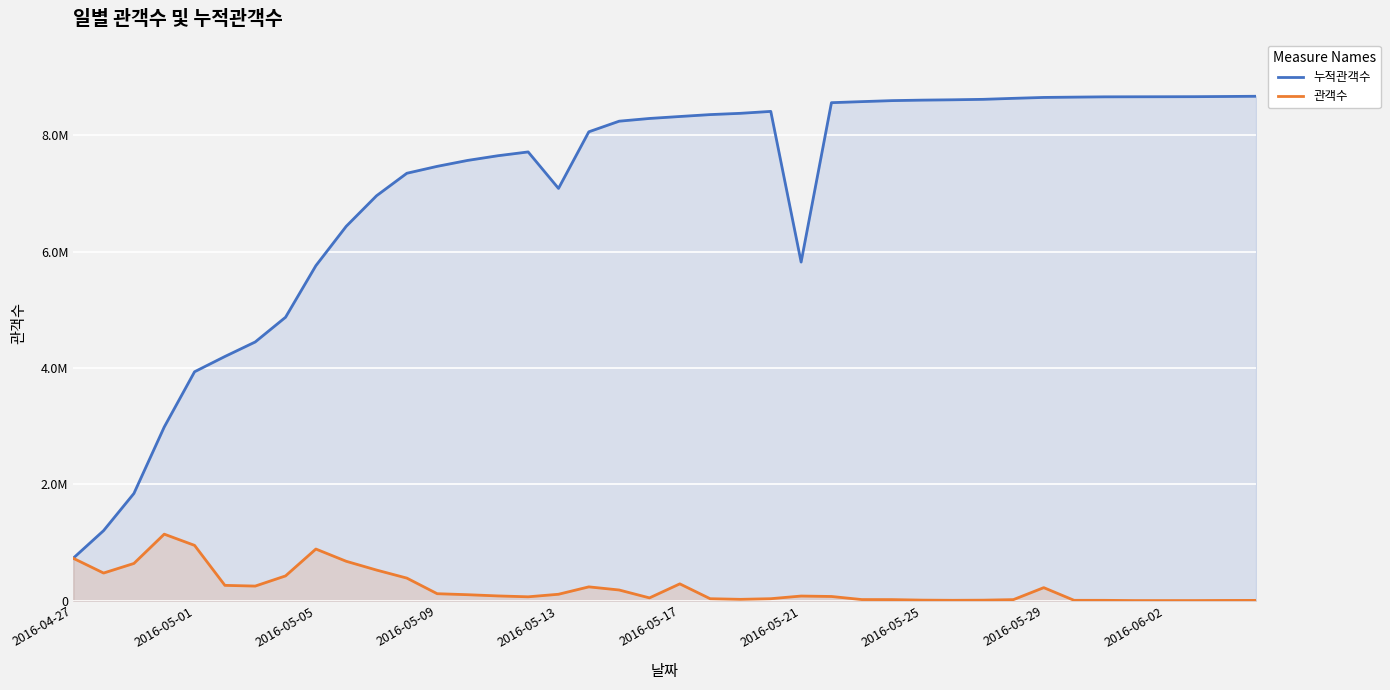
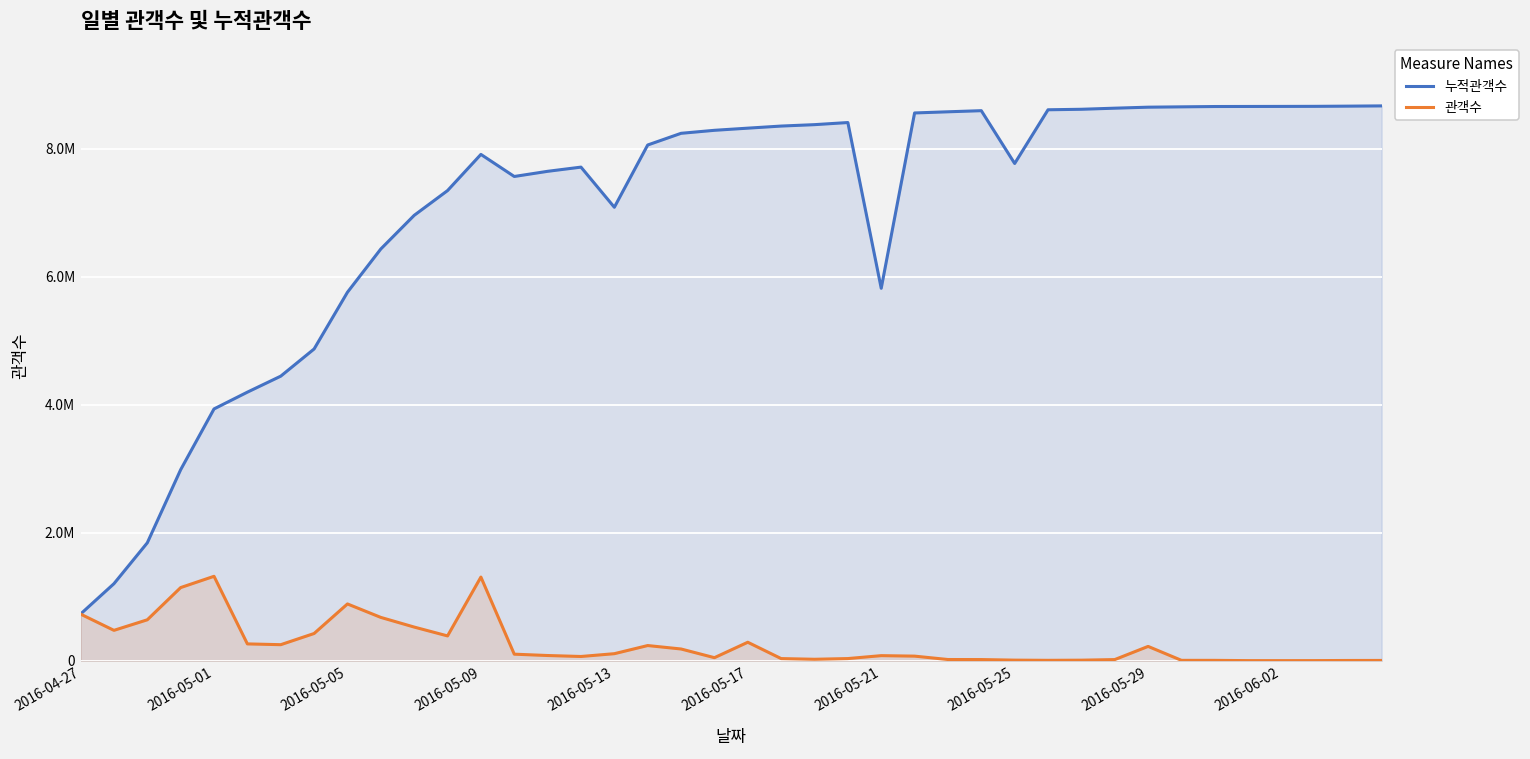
관객수, 2016-05-01: 900000 -> 1300000
누적관객수, 2016-05-09: 7500000 -> 7900000
관객수, 2016-05-09: 100000 -> 1300000
누적관객수, 2016-05-25: 8600000 -> 7800000
